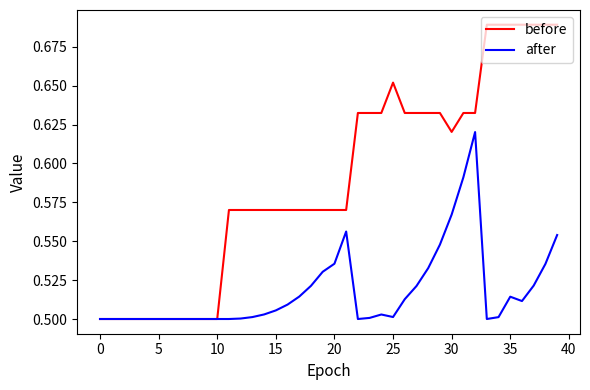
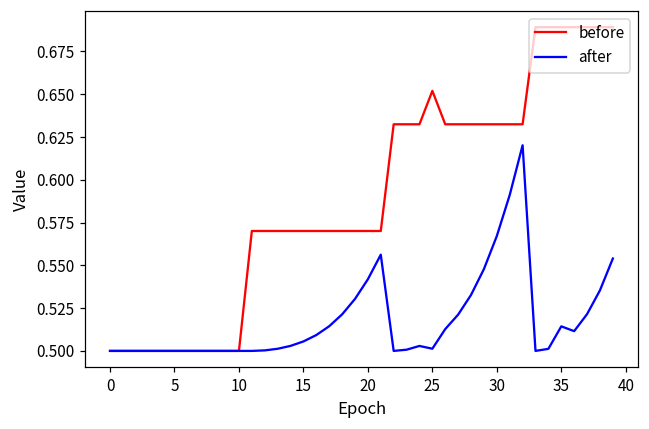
after, 20: 0.536 -> 0.542
before, 30: 0.620 -> 0.632
